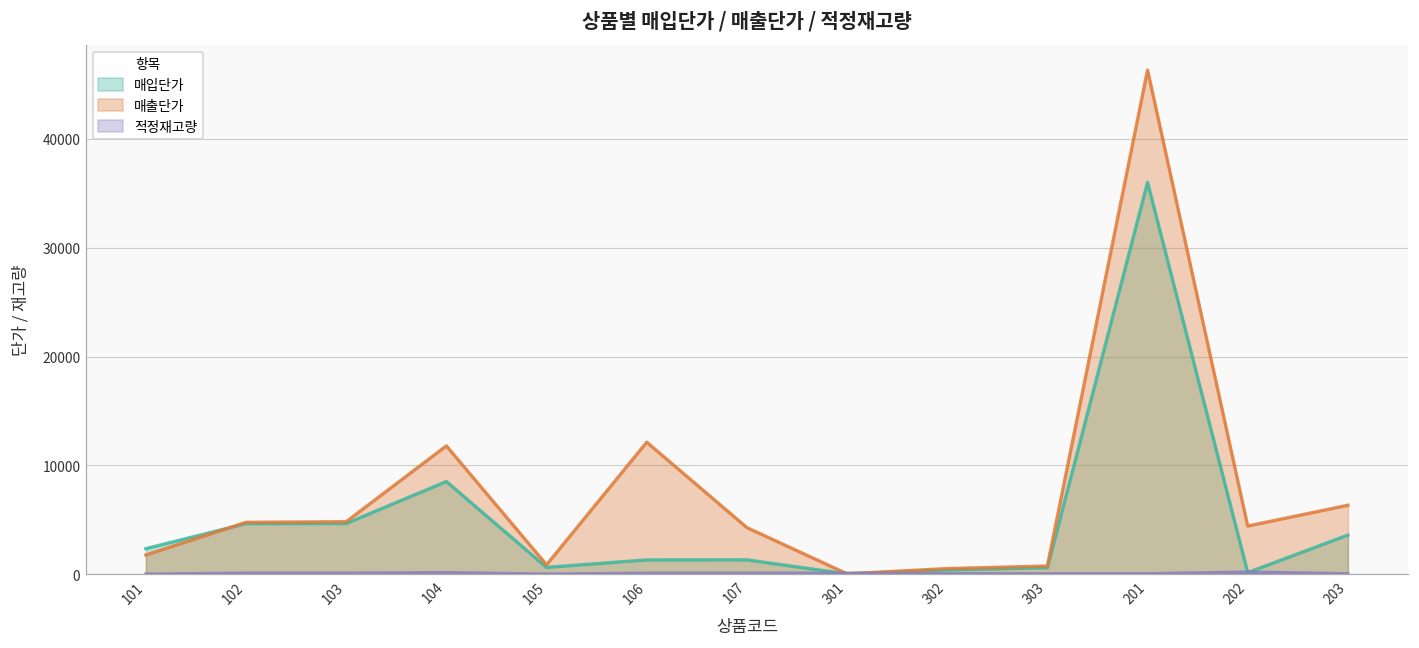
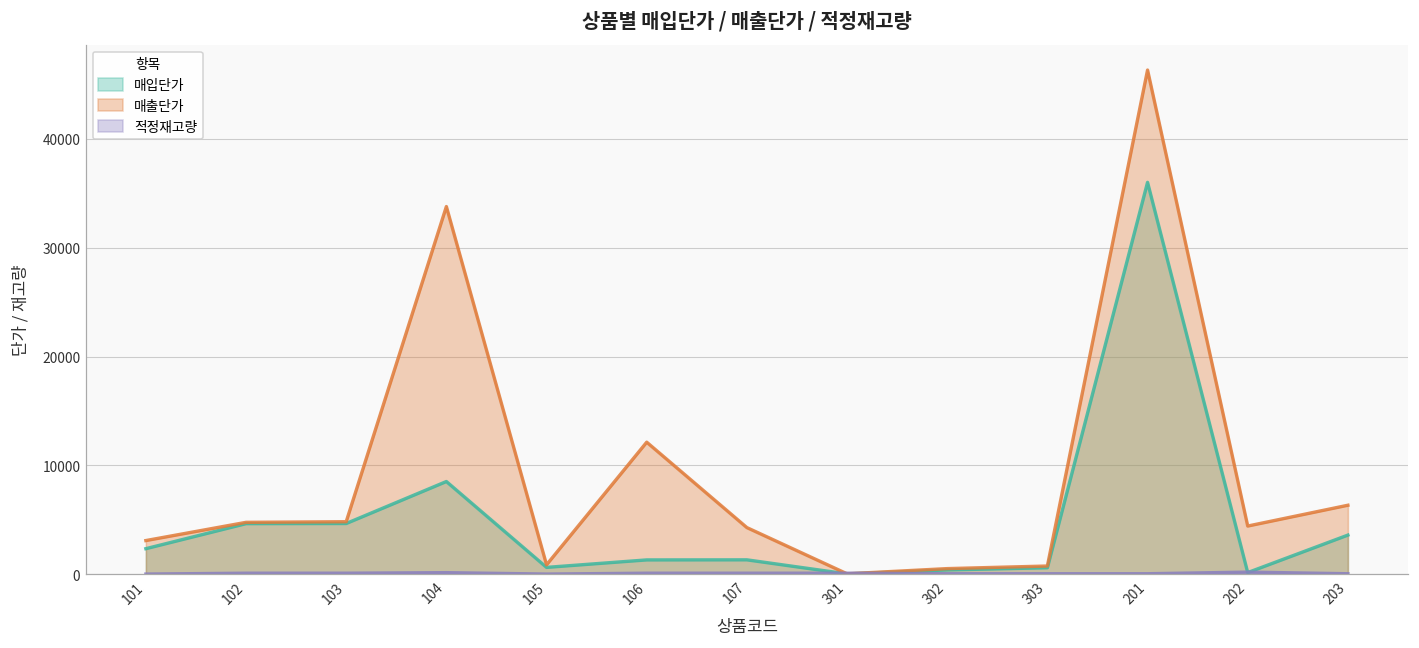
매출단가, 101: 2000 -> 3000
매출단가, 104: 12000 -> 34000
